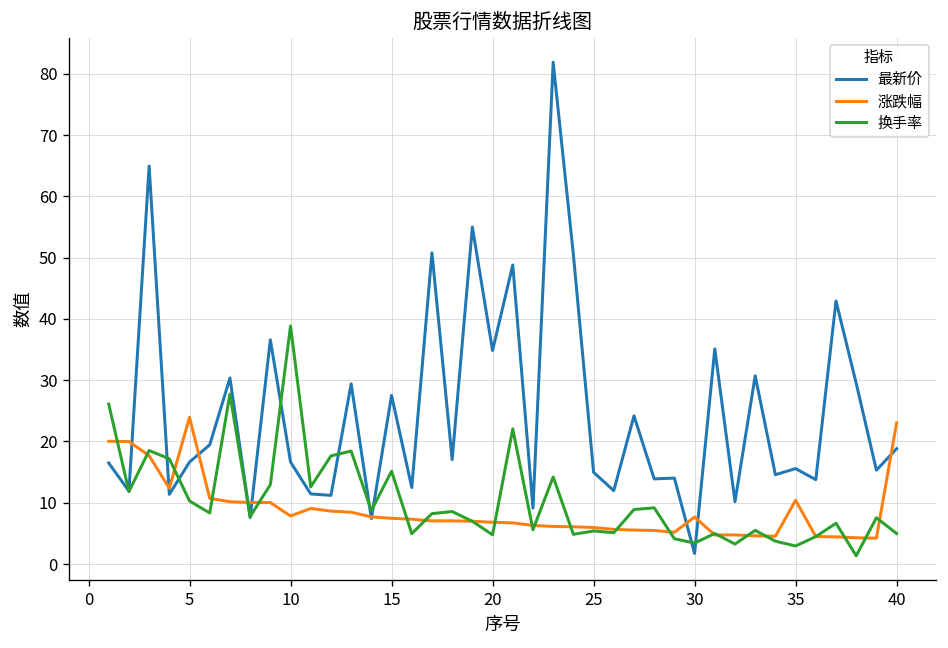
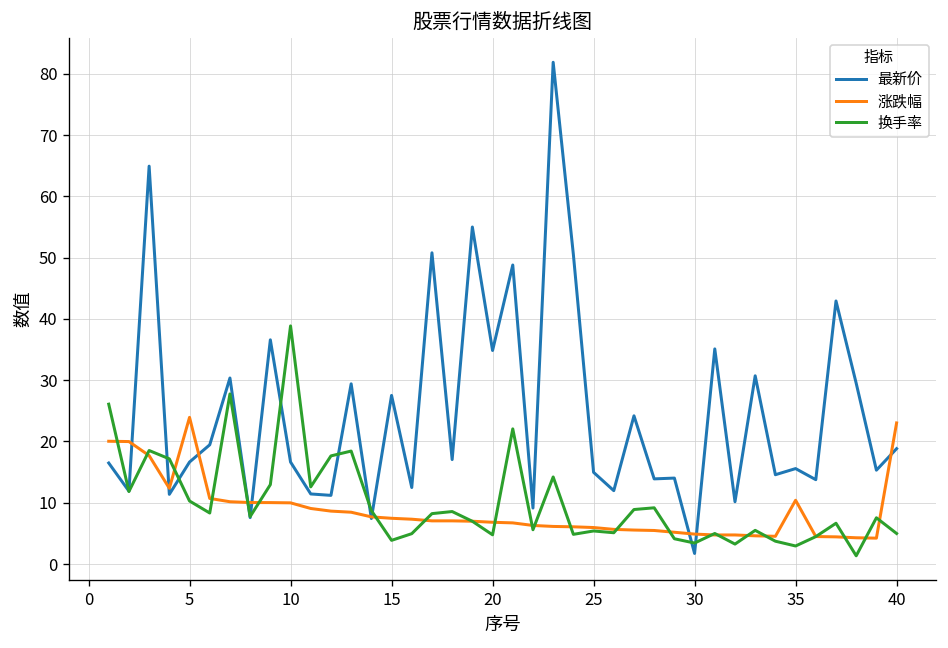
涨跌幅, 10: 8 -> 10
换手率, 15: 15 -> 4
涨跌幅, 30: 8 -> 5
